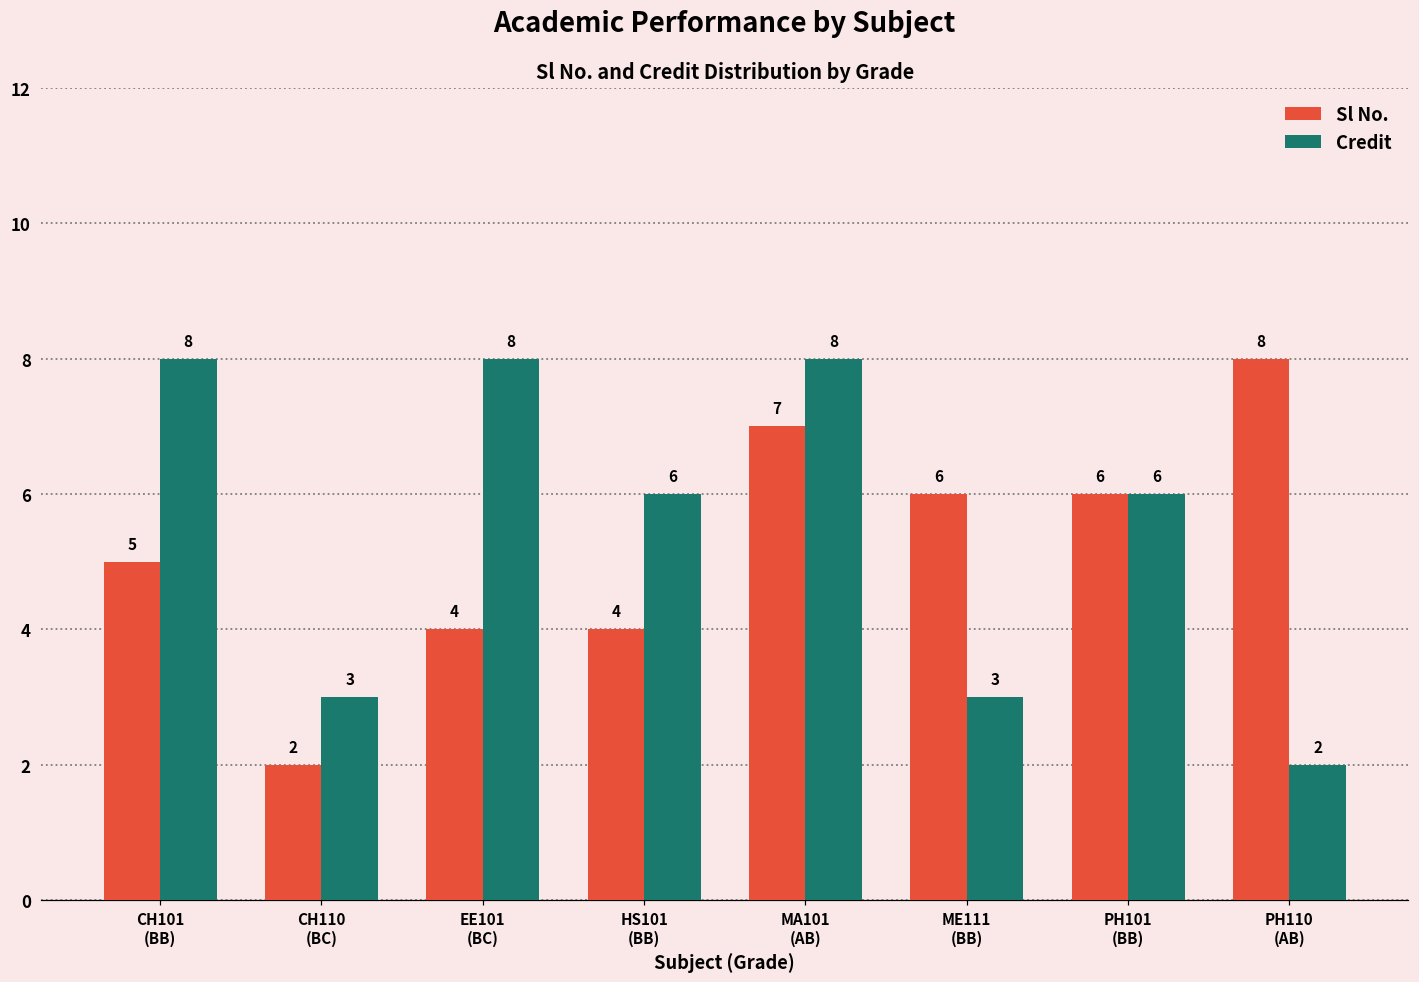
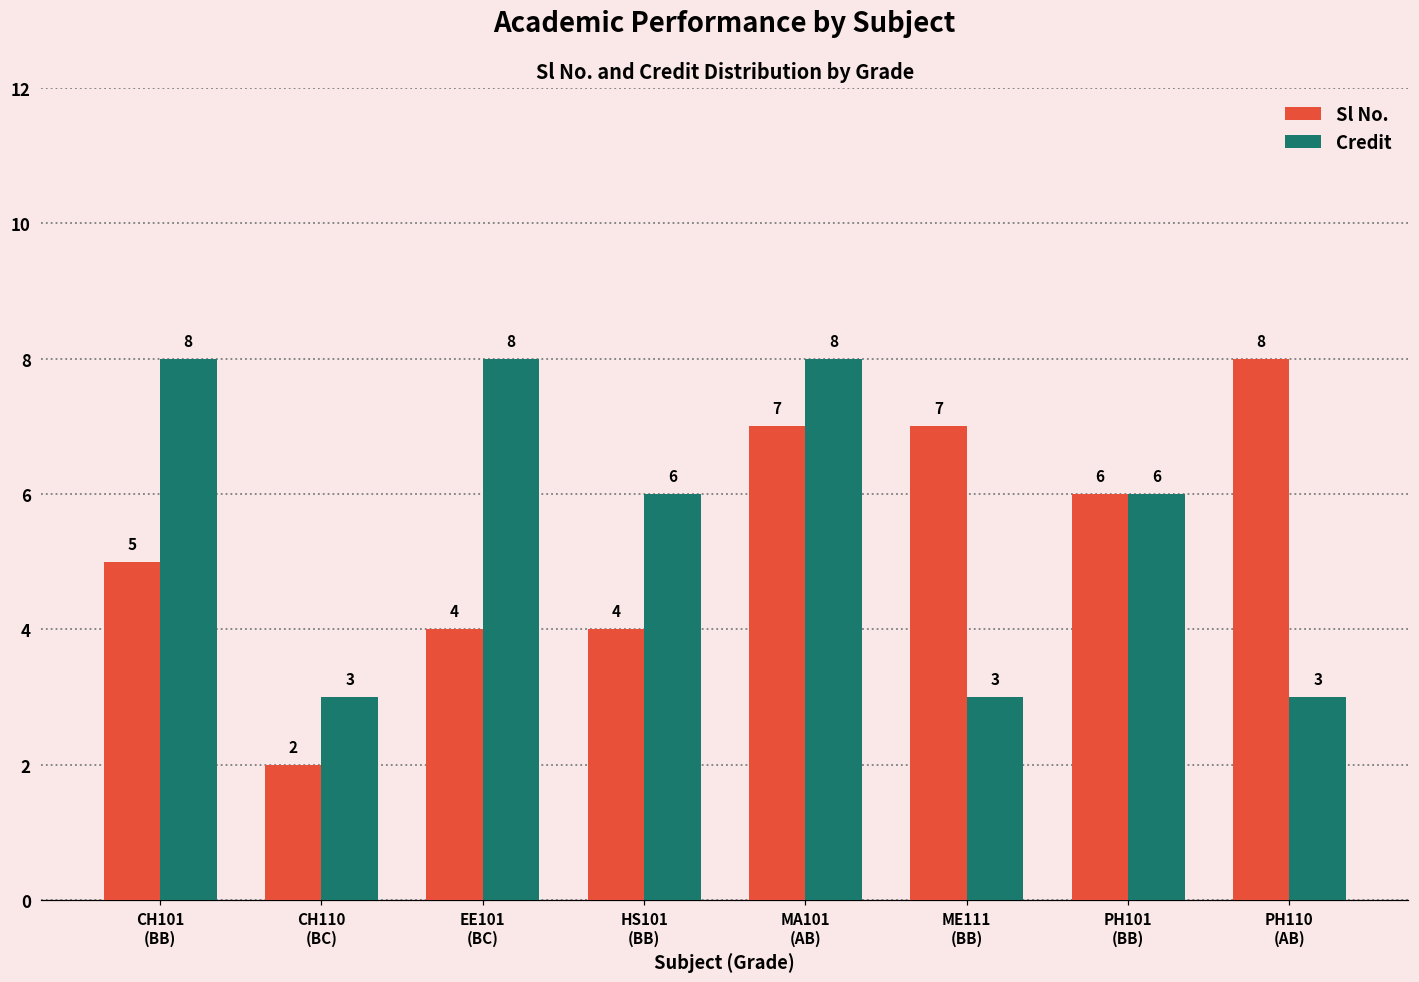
Sl No., ME111 (BB): 6 -> 7
Credit, PH110 (AB): 2 -> 3
